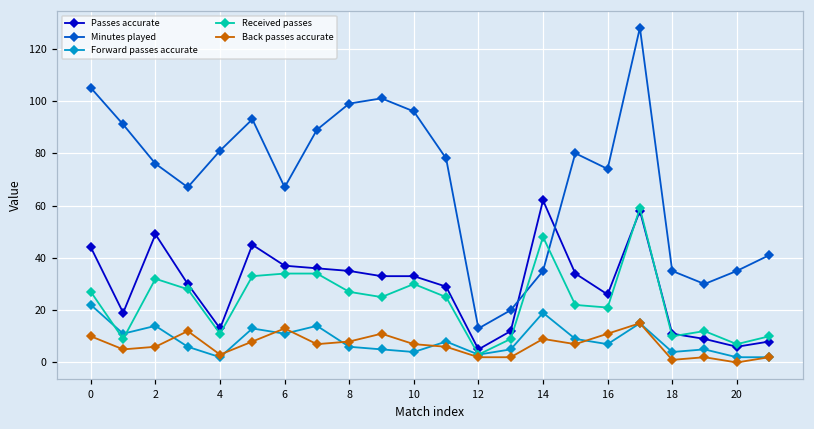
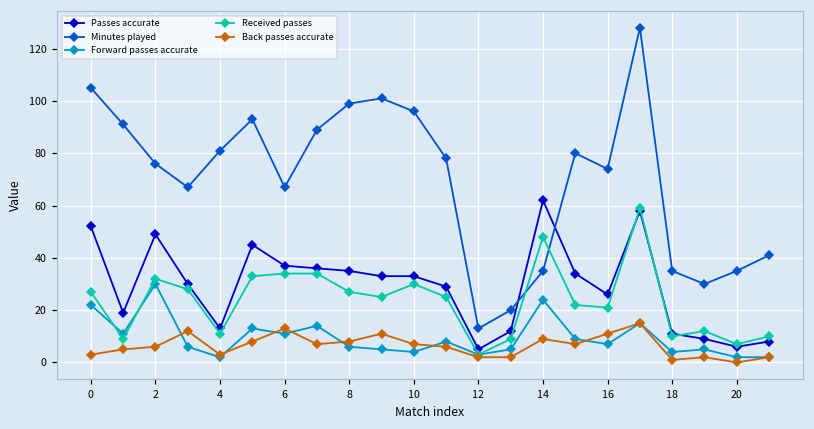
Passes accurate, 0: 44 -> 52
Back passes accurate, 0: 10 -> 3
Forward passes accurate, 2: 14 -> 30
Forward passes accurate, 14: 19 -> 24
